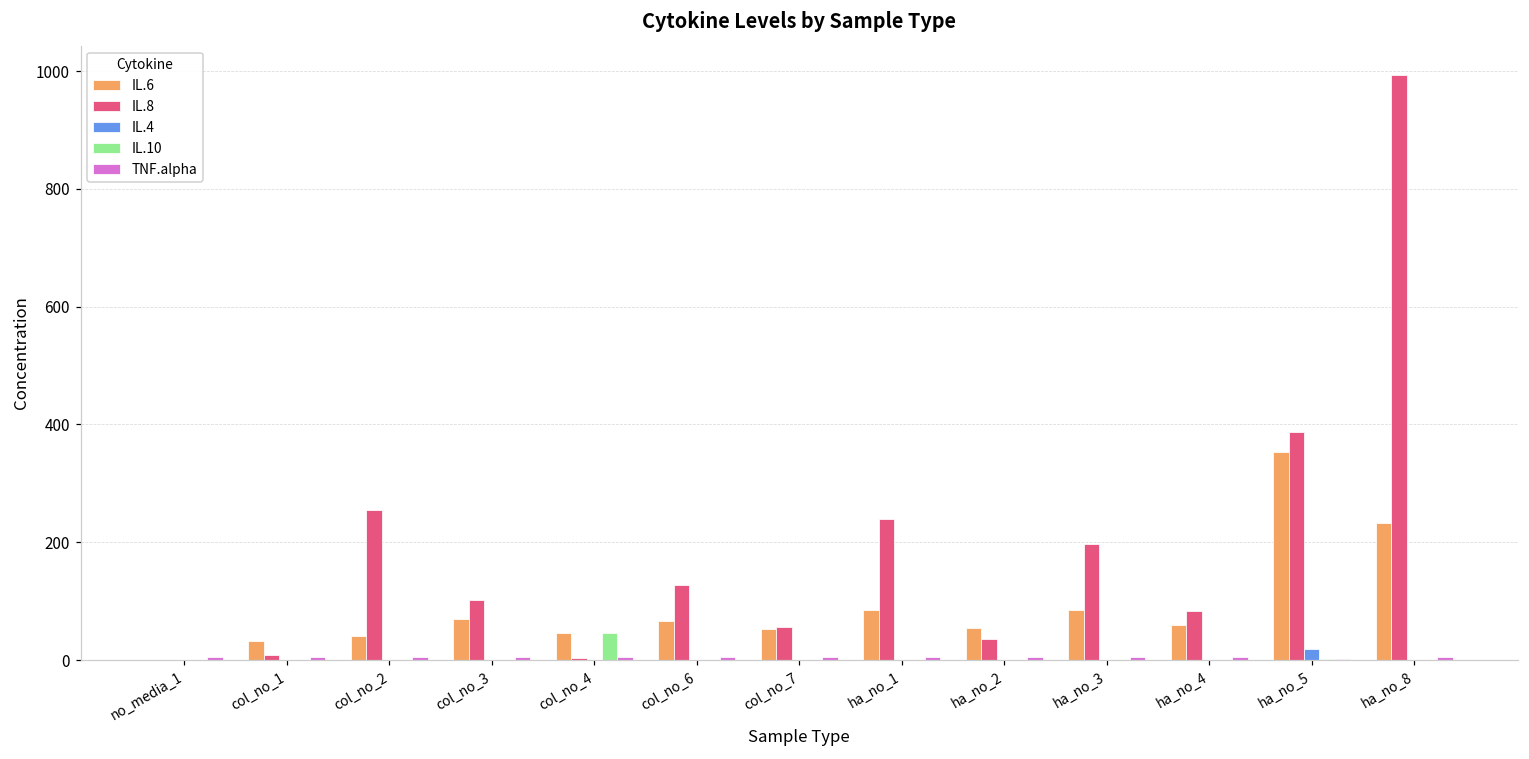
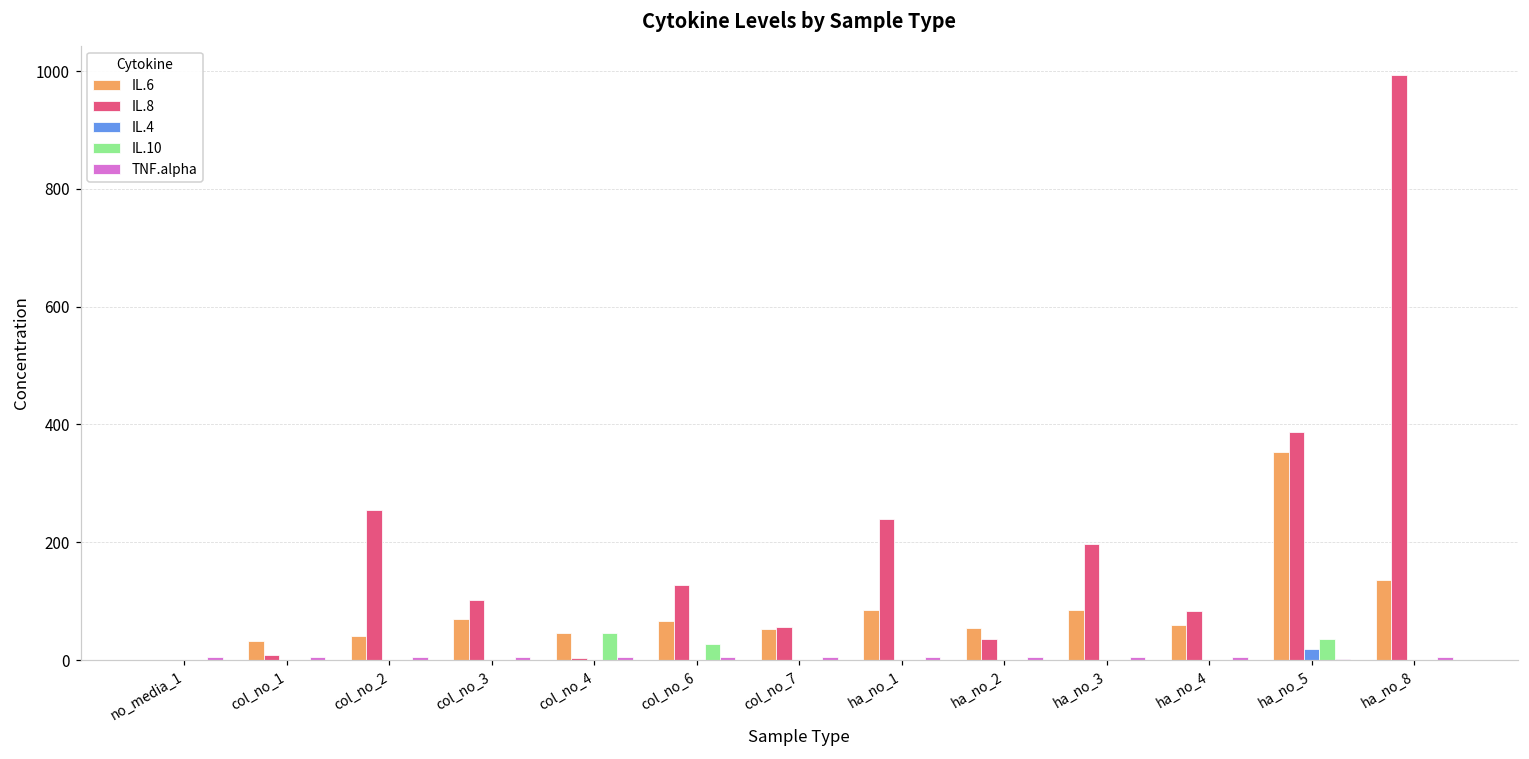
IL.10, col_no_6: 0 -> 30
IL.10, ha_no_5: 0 -> 40
IL.6, ha_no_8: 230 -> 140
